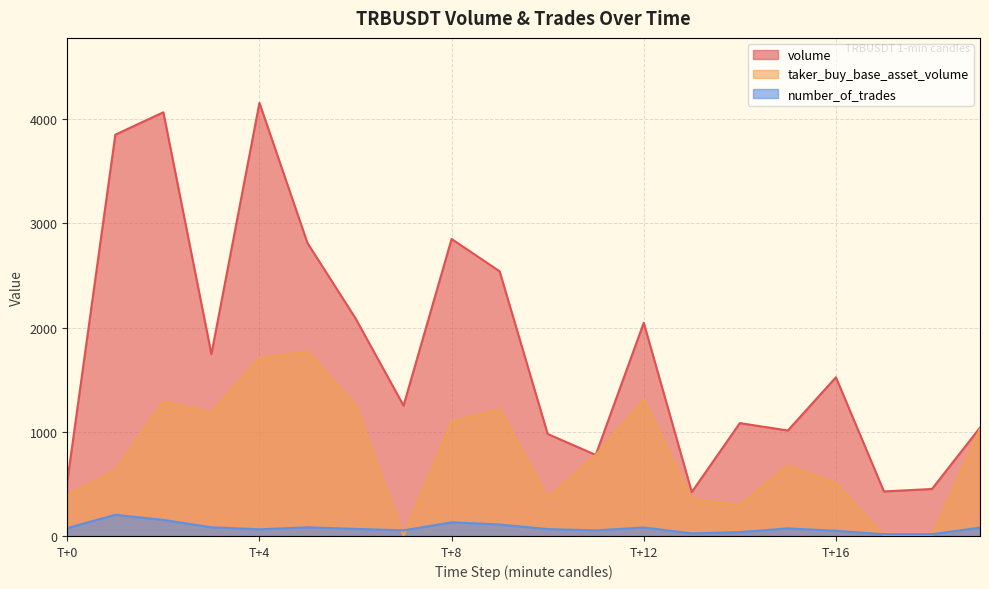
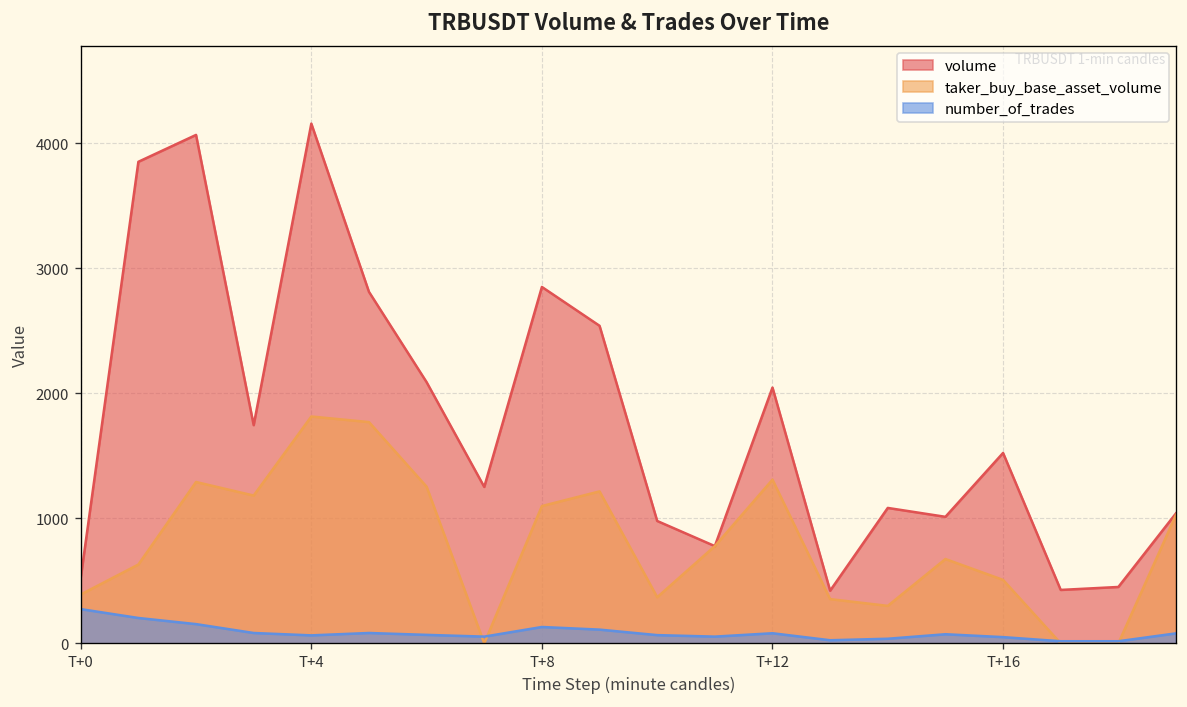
number_of_trades, T+0: 80 -> 270
taker_buy_base_asset_volume, T+4: 1710 -> 1810
